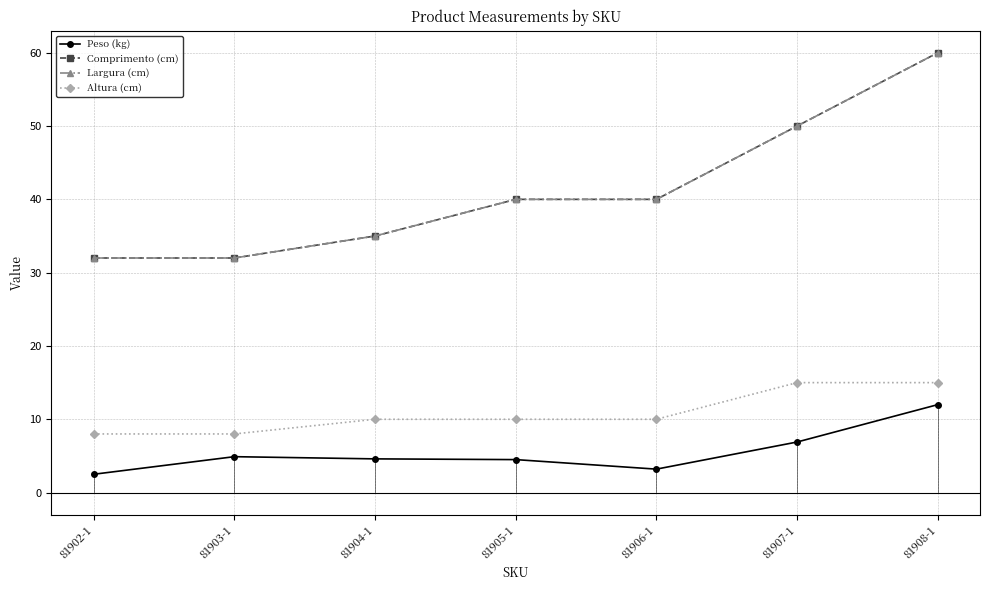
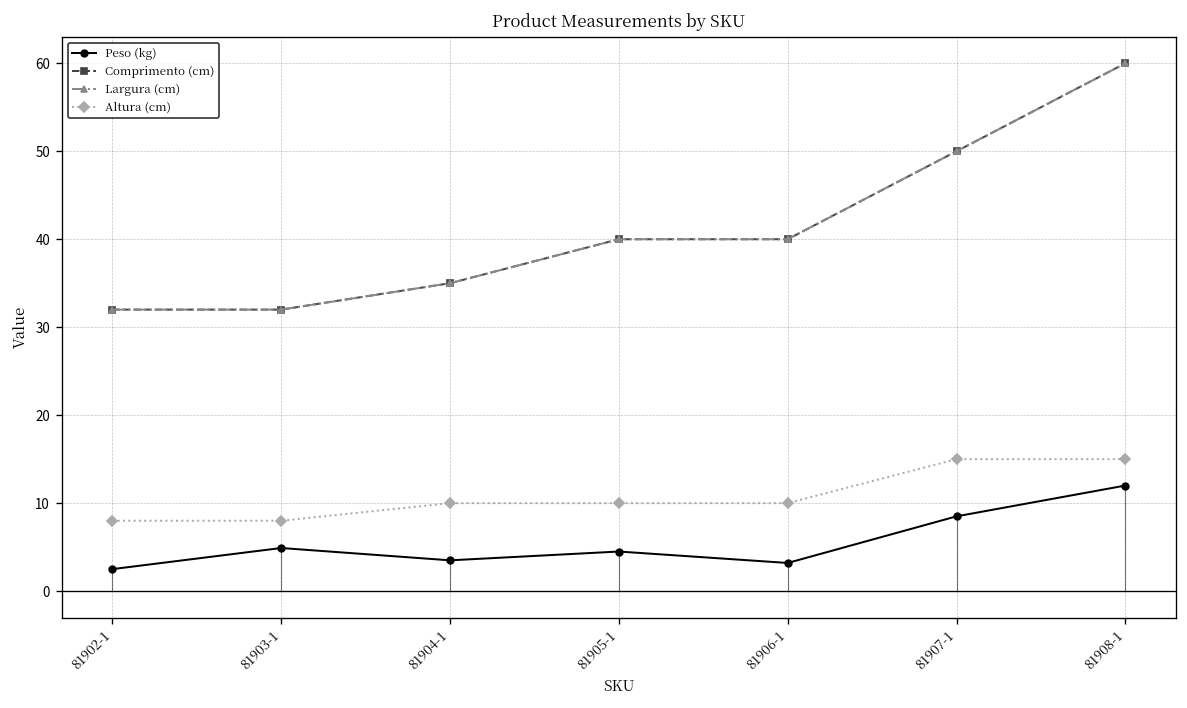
Peso (kg), 81904-1: 5 -> 4
Peso (kg), 81907-1: 7 -> 9
